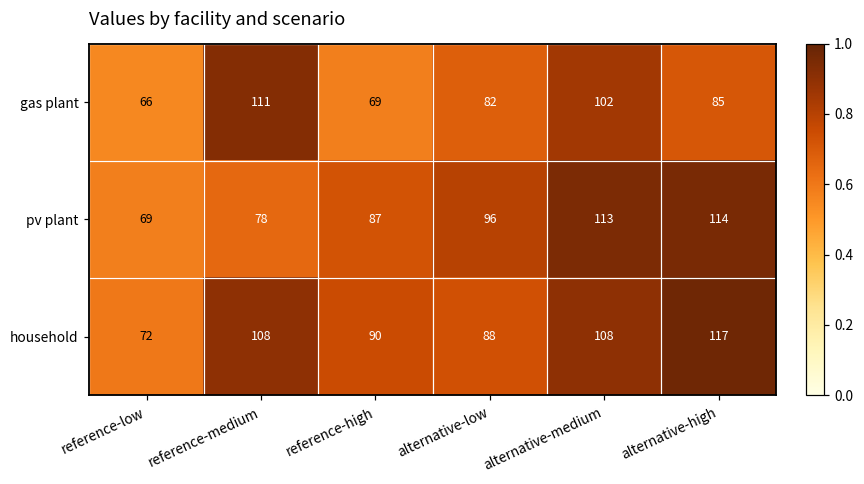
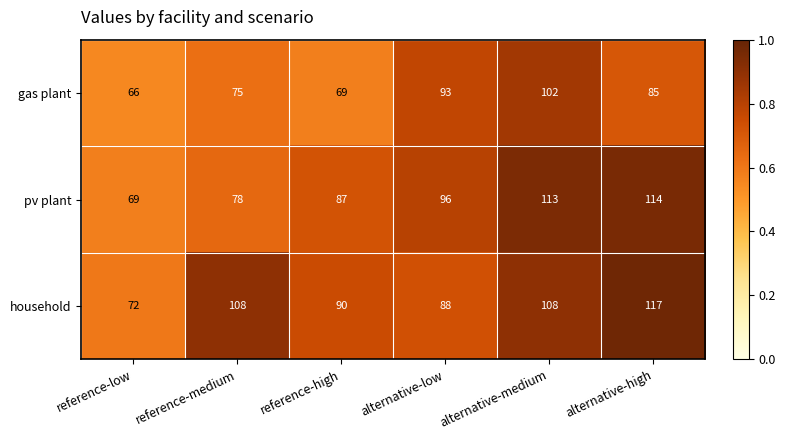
gas plant, reference-medium: 111 -> 75
gas plant, alternative-low: 82 -> 93
